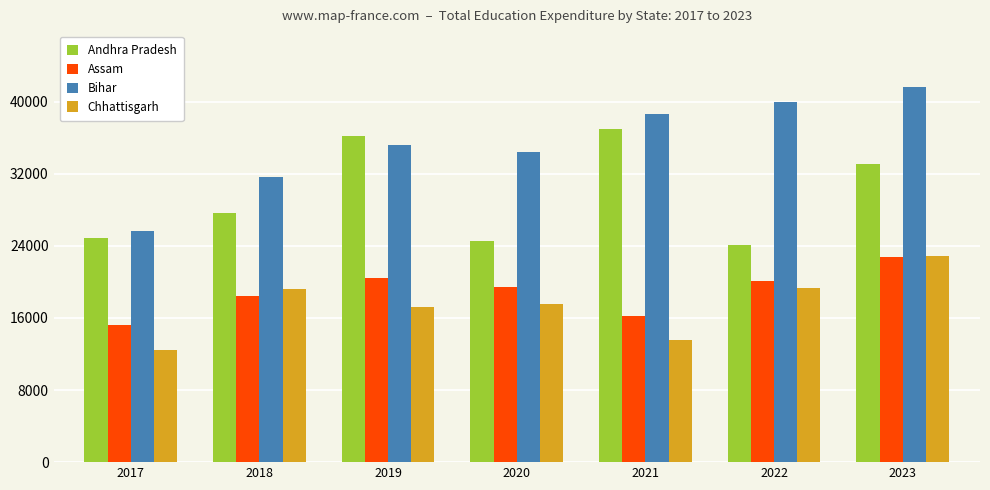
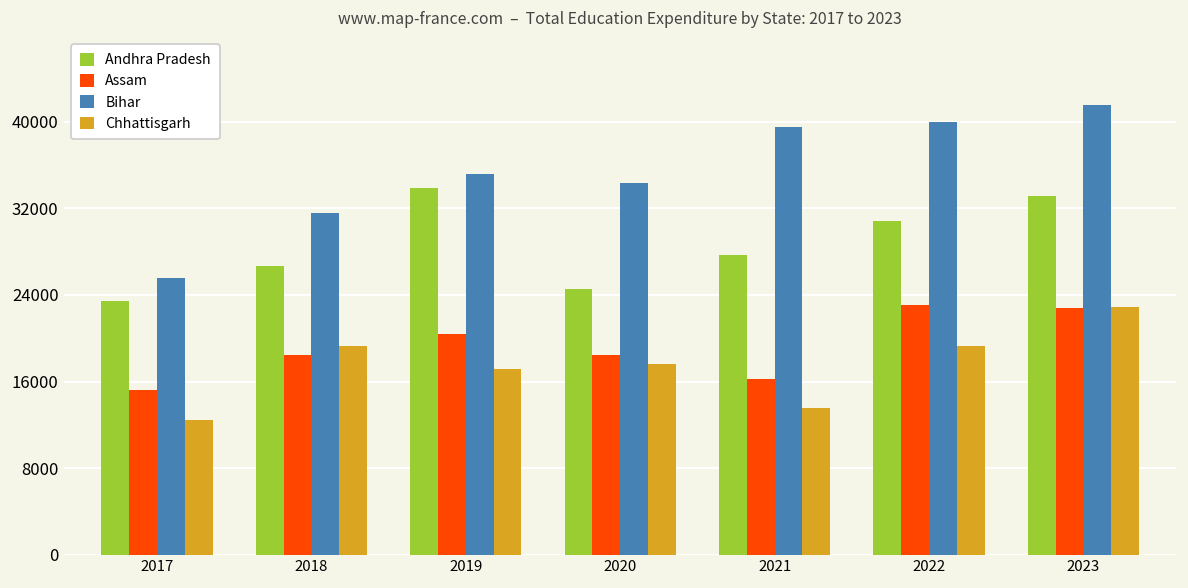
Andhra Pradesh, 2017: 25000 -> 23000
Andhra Pradesh, 2018: 28000 -> 27000
Andhra Pradesh, 2019: 36000 -> 34000
Assam, 2020: 19000 -> 18000
Andhra Pradesh, 2021: 37000 -> 28000
Bihar, 2021: 39000 -> 40000
Andhra Pradesh, 2022: 24000 -> 31000
Assam, 2022: 20000 -> 23000
